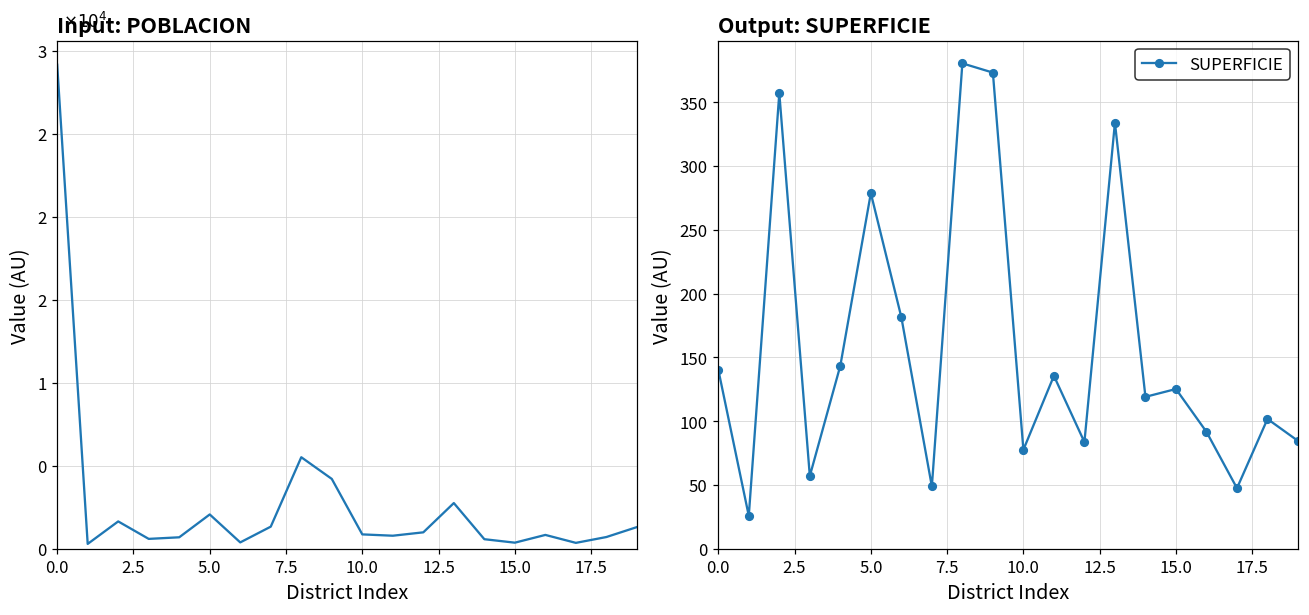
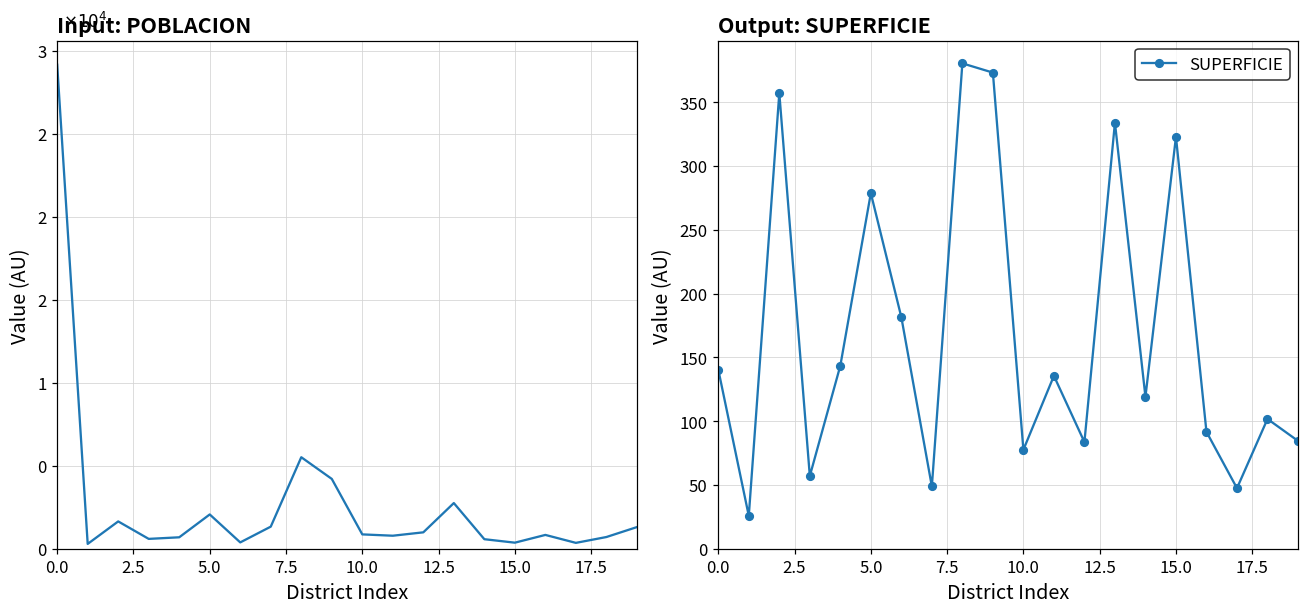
Output: SUPERFICIE, 15.0: 125 -> 323
